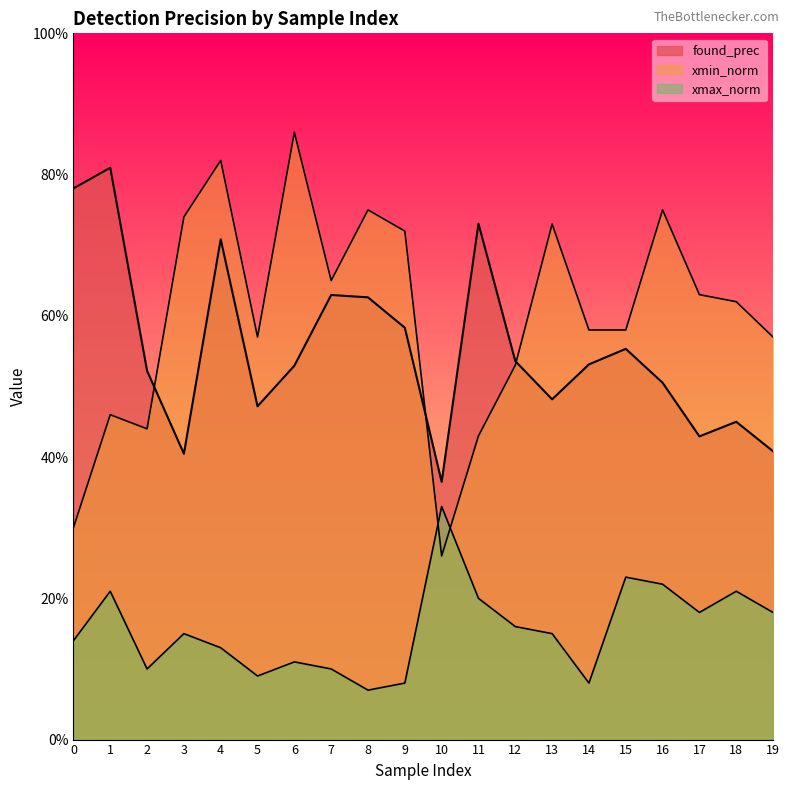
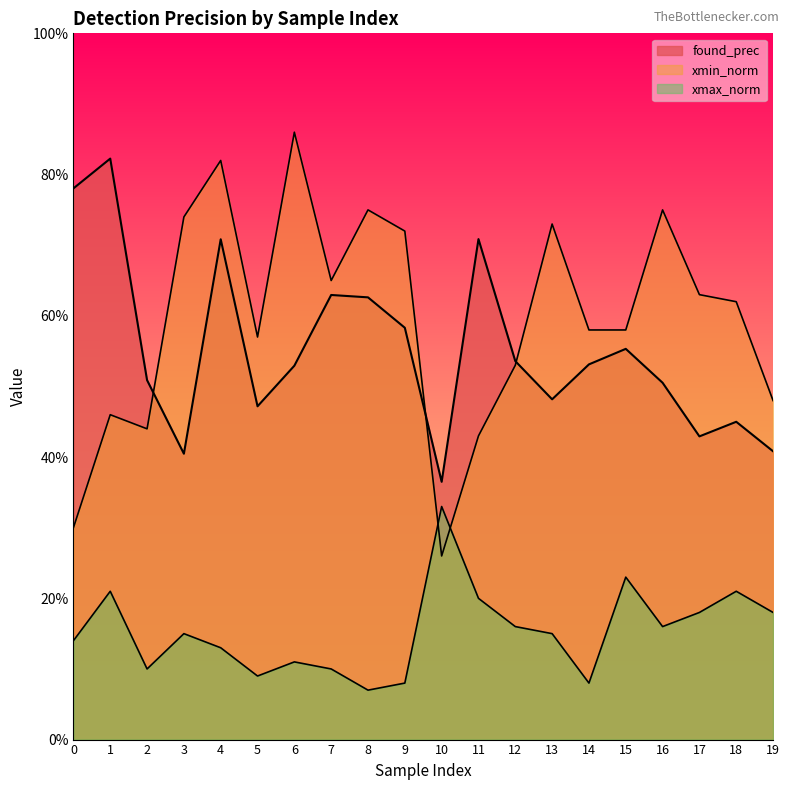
found_prec, 1: 81% -> 82%
found_prec, 2: 52% -> 51%
found_prec, 11: 73% -> 71%
xmax_norm, 16: 22% -> 16%
xmin_norm, 19: 57% -> 48%
